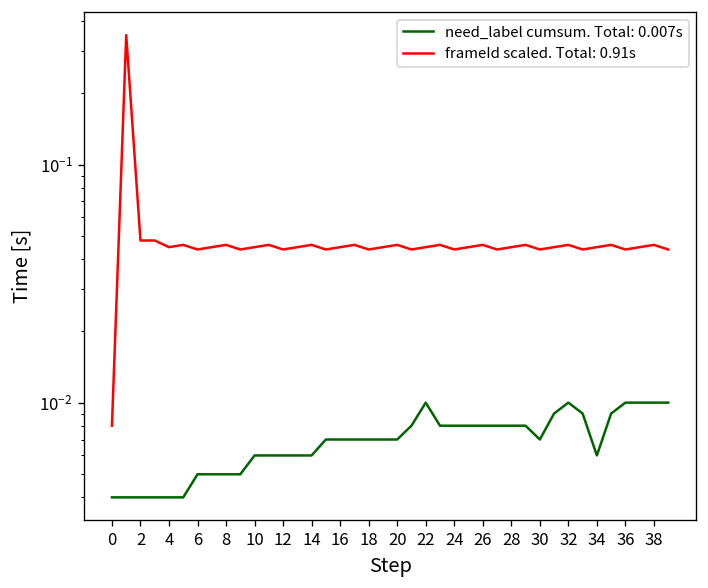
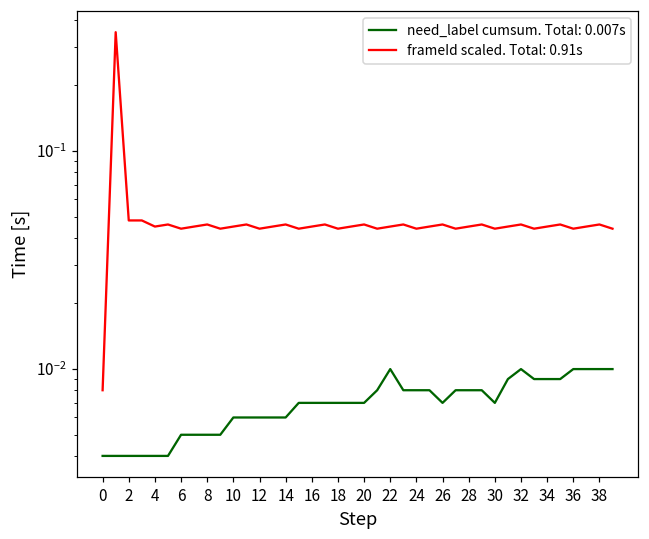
need_label cumsum. Total: 0.007s, 26: 0.0080 -> 0.0070
need_label cumsum. Total: 0.007s, 34: 0.0060 -> 0.009
